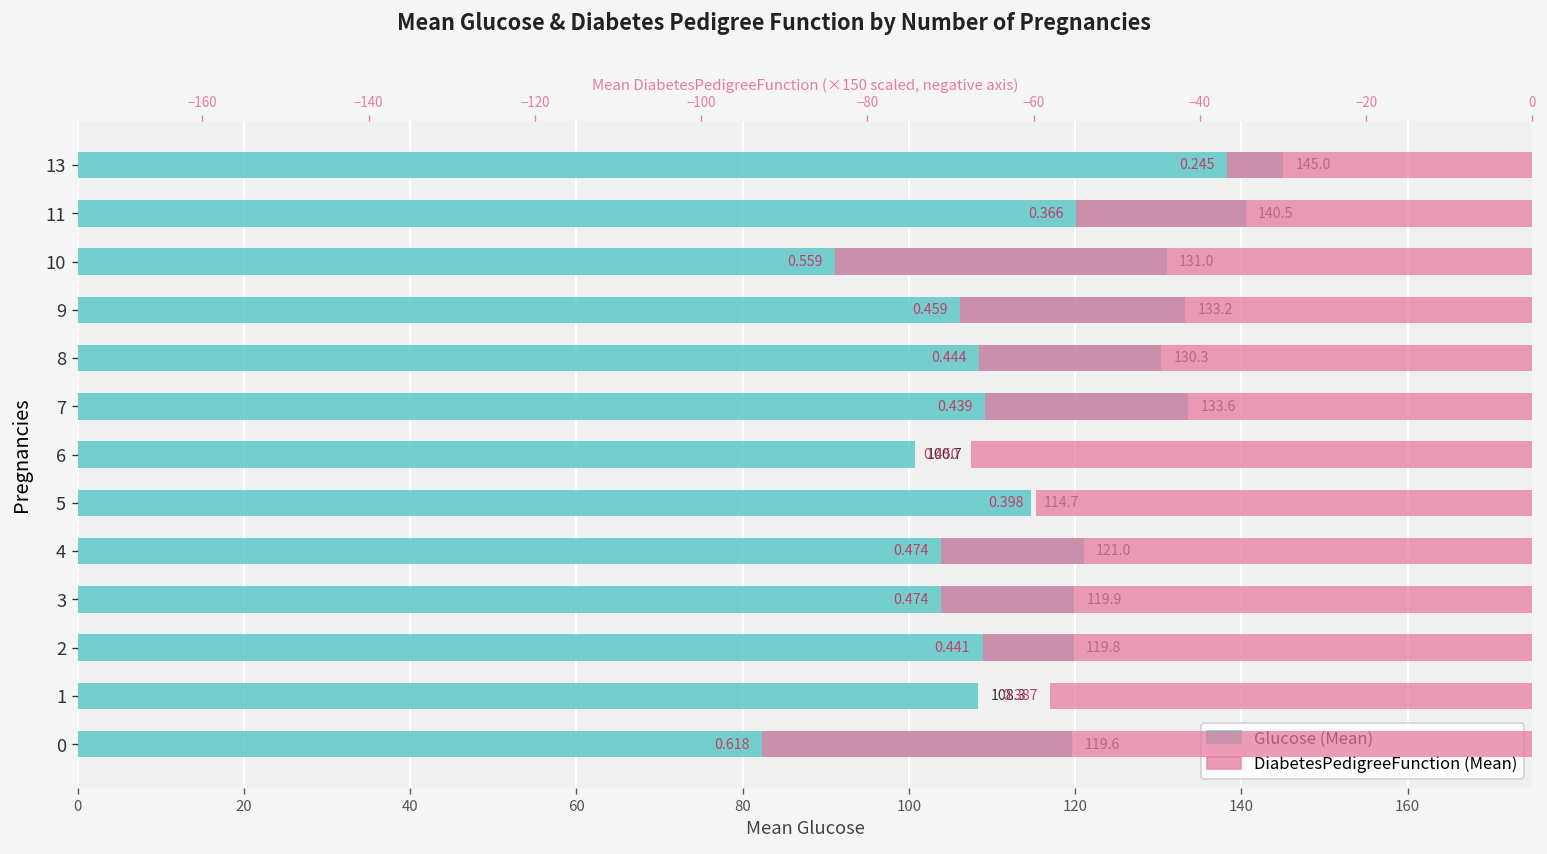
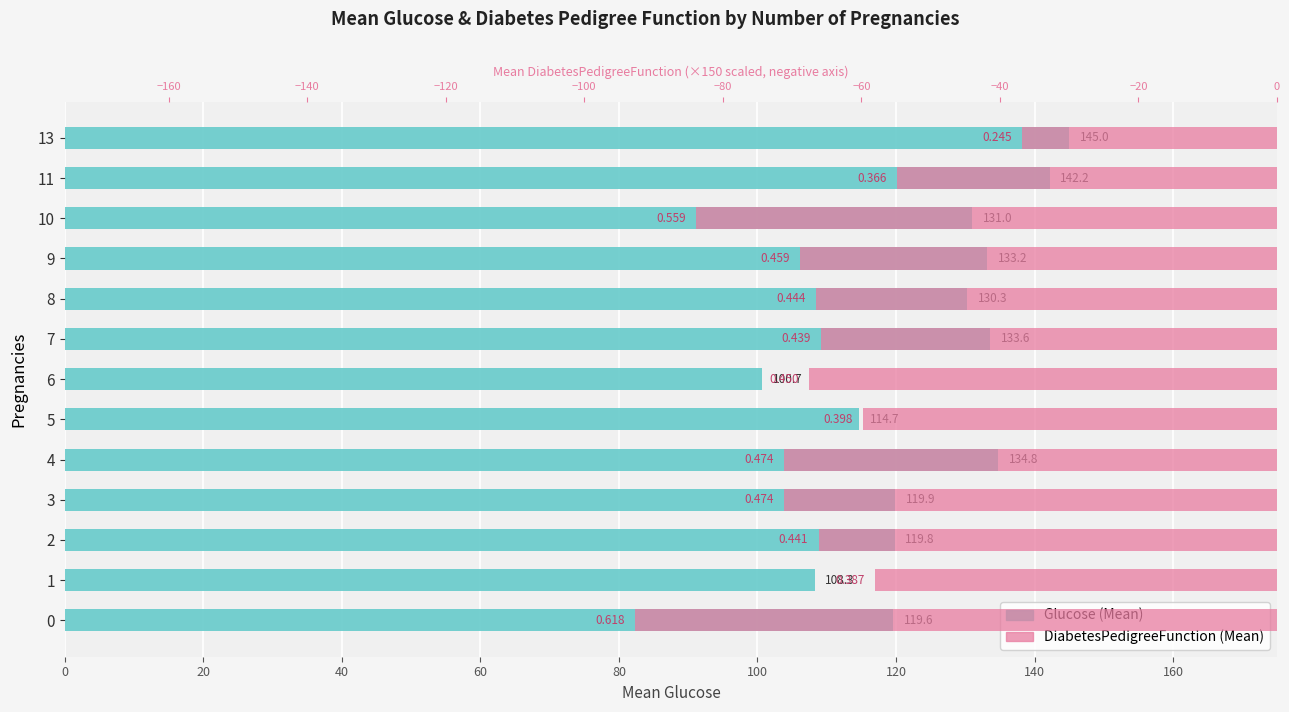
Glucose (Mean), 11: 140.5 -> 142.2
Glucose (Mean), 4: 121.0 -> 134.8
